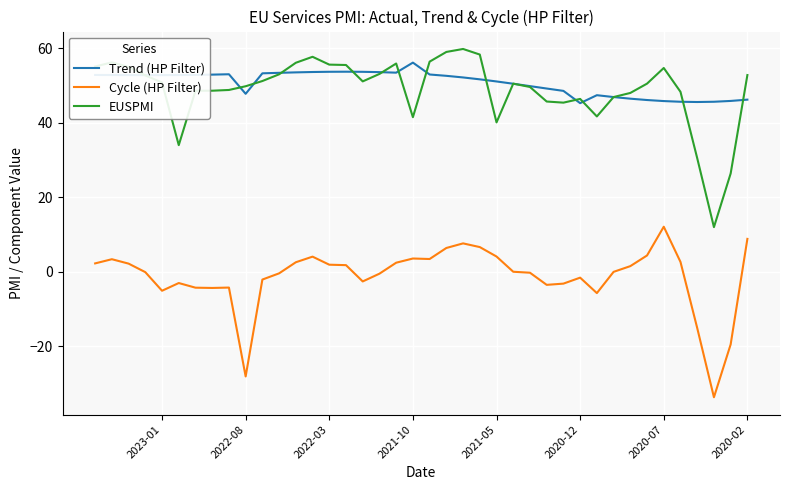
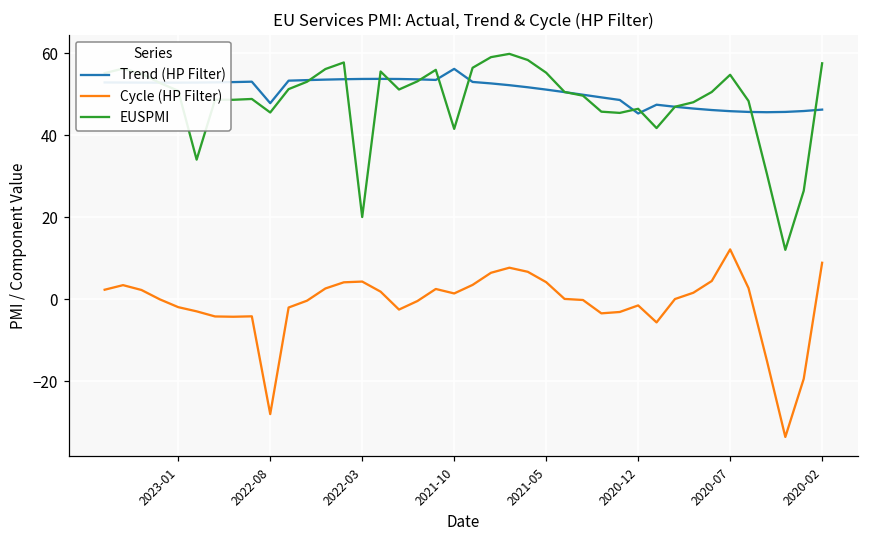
Cycle (HP Filter), 2023-01: -5 -> -2
EUSPMI, 2022-08: 50 -> 46
Cycle (HP Filter), 2022-03: 2 -> 4
EUSPMI, 2022-03: 56 -> 20
Cycle (HP Filter), 2021-10: 4 -> 1
EUSPMI, 2021-05: 40 -> 55
EUSPMI, 2020-02: 53 -> 58
